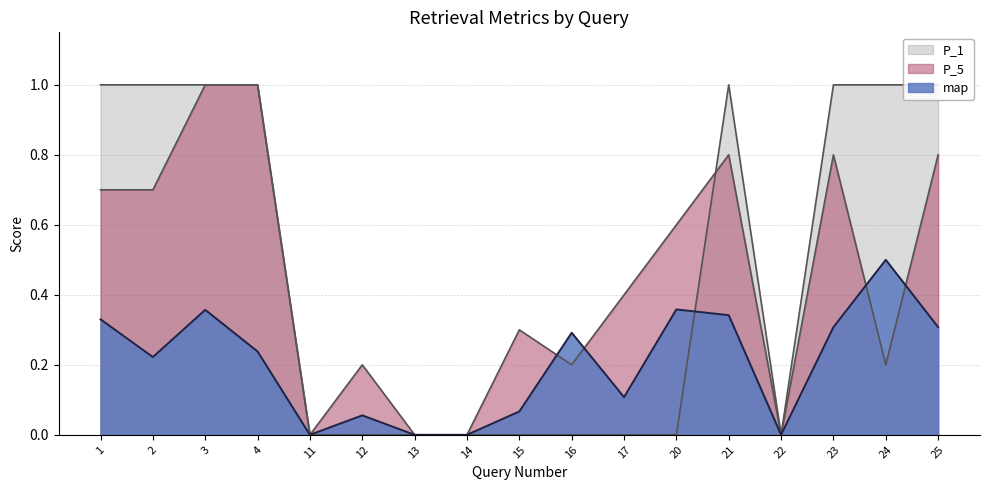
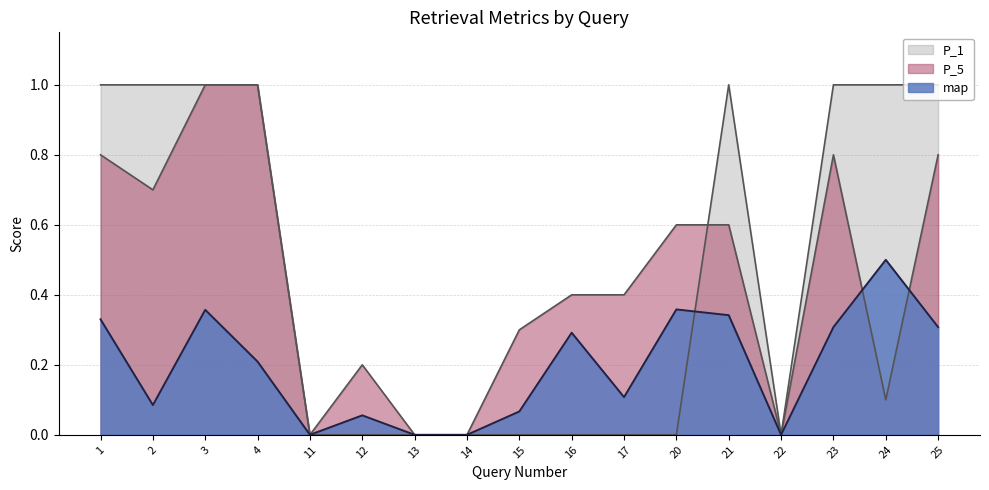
P_5, 1: 0.7 -> 0.8
map, 2: 0.22 -> 0.09
map, 4: 0.24 -> 0.21
P_5, 16: 0.2 -> 0.4
P_5, 21: 0.8 -> 0.6
P_5, 24: 0.2 -> 0.1
